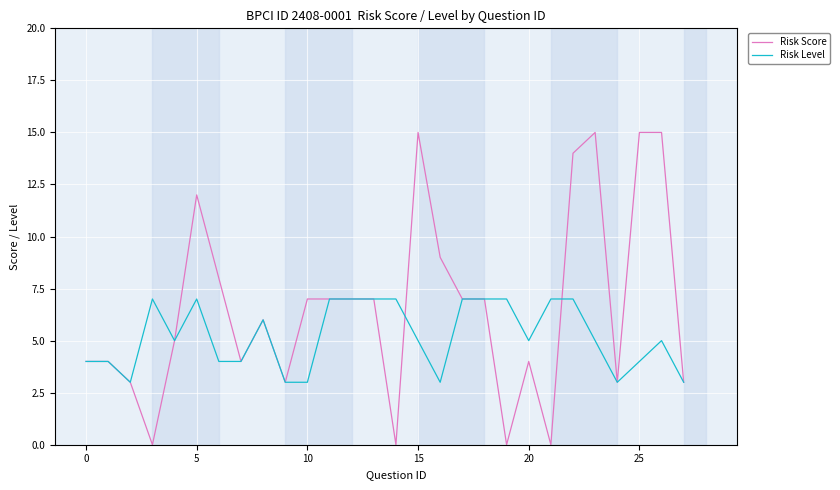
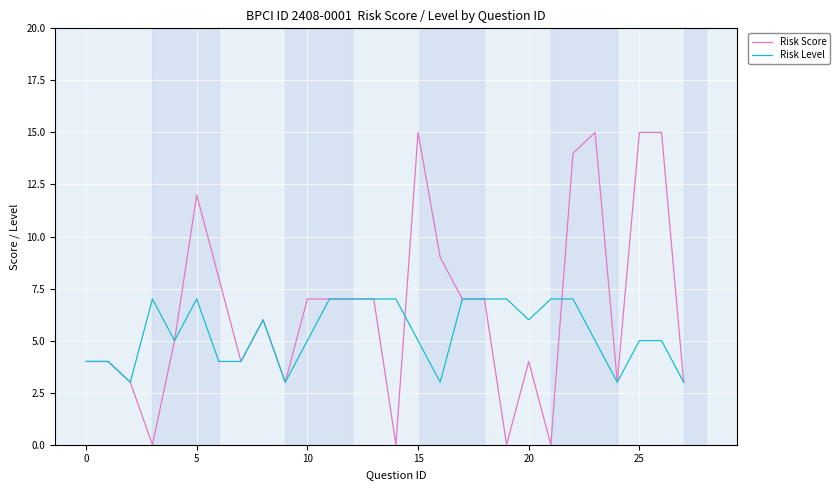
Risk Level, 10: 3 -> 5
Risk Level, 20: 5 -> 6
Risk Level, 25: 4 -> 5
